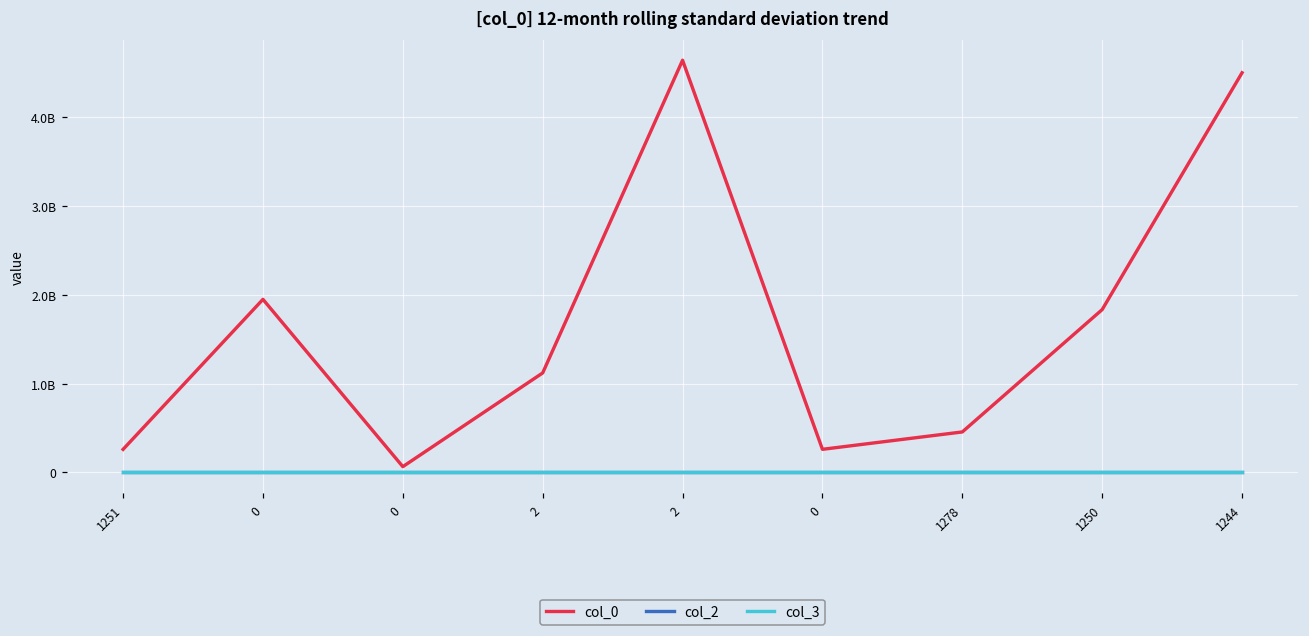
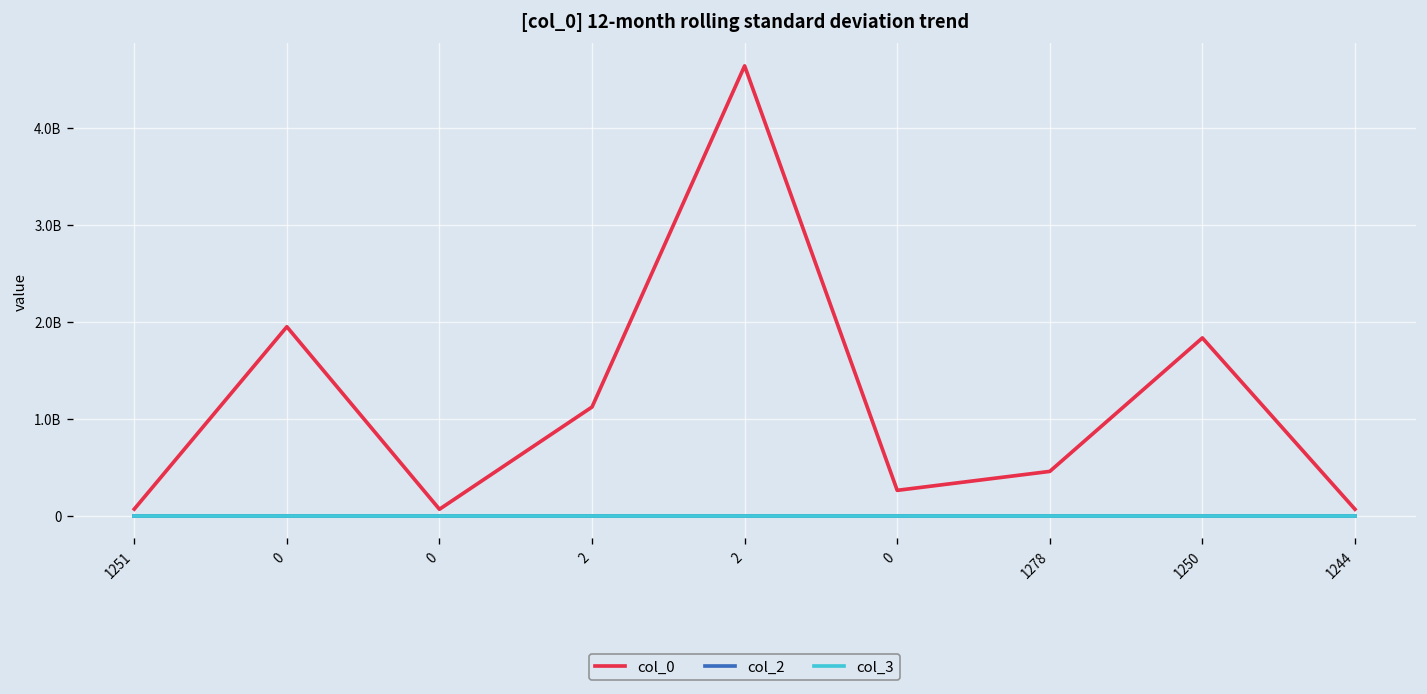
col_0, 1251: 300000000 -> 100000000
col_0, 1244: 4500000000 -> 100000000
